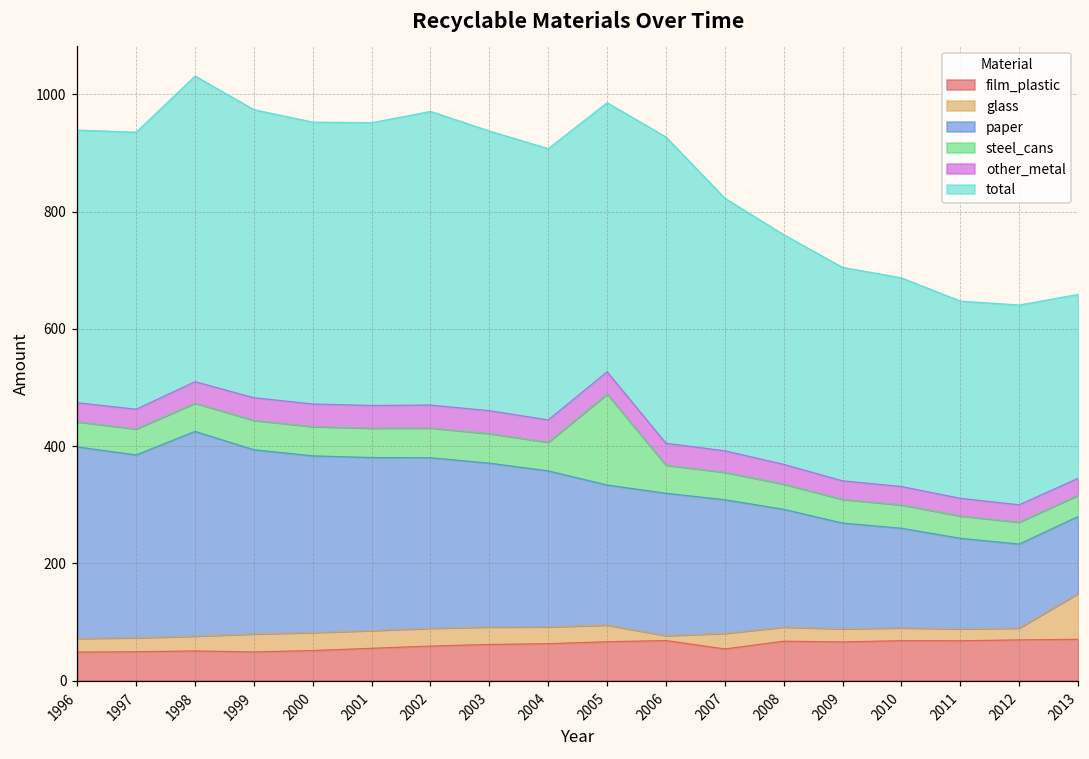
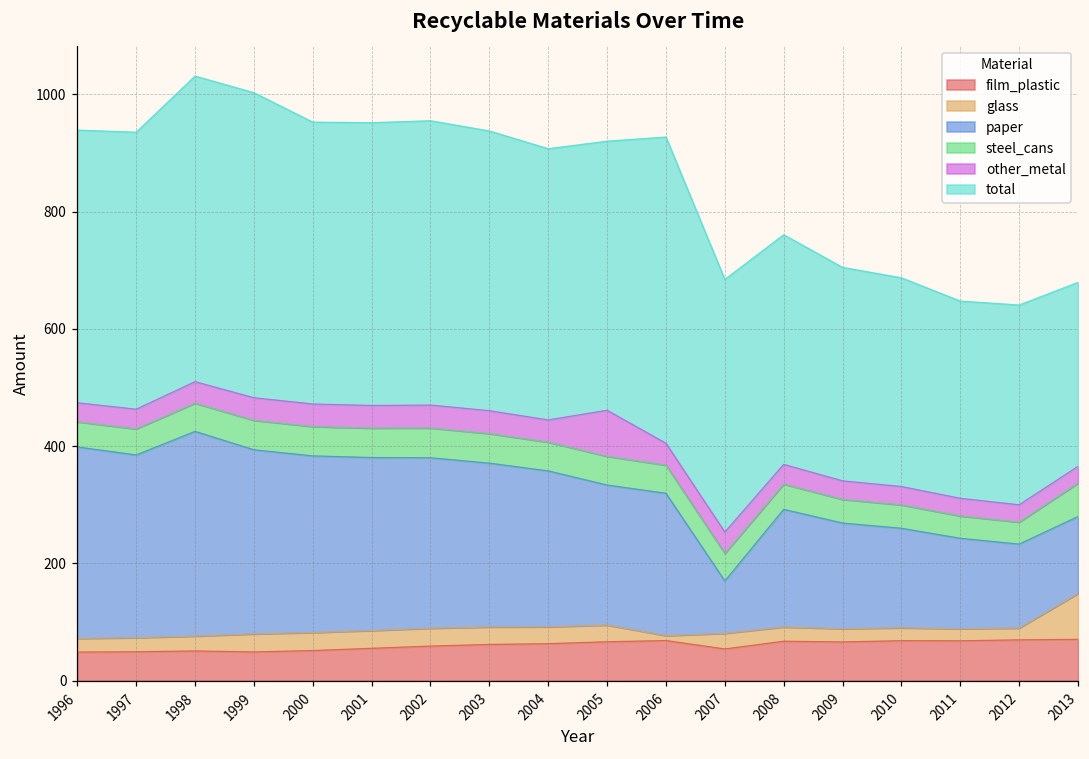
total, 1999: 490 -> 520
total, 2002: 500 -> 490
steel_cans, 2005: 160 -> 50
other_metal, 2005: 40 -> 80
paper, 2007: 230 -> 90
steel_cans, 2013: 40 -> 60
